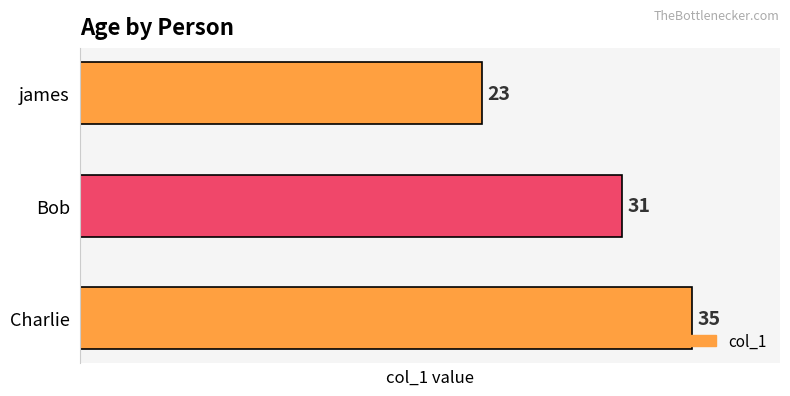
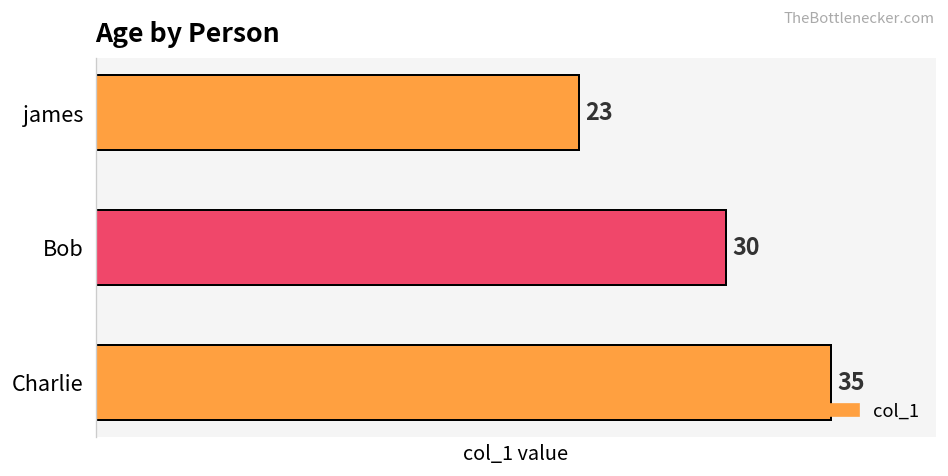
Bob: 31 -> 30
